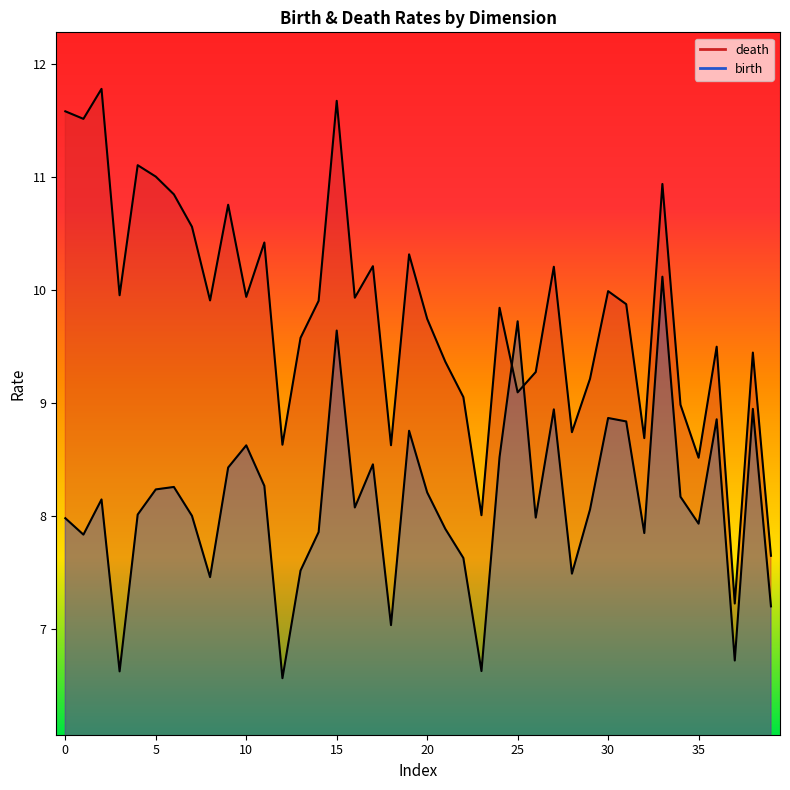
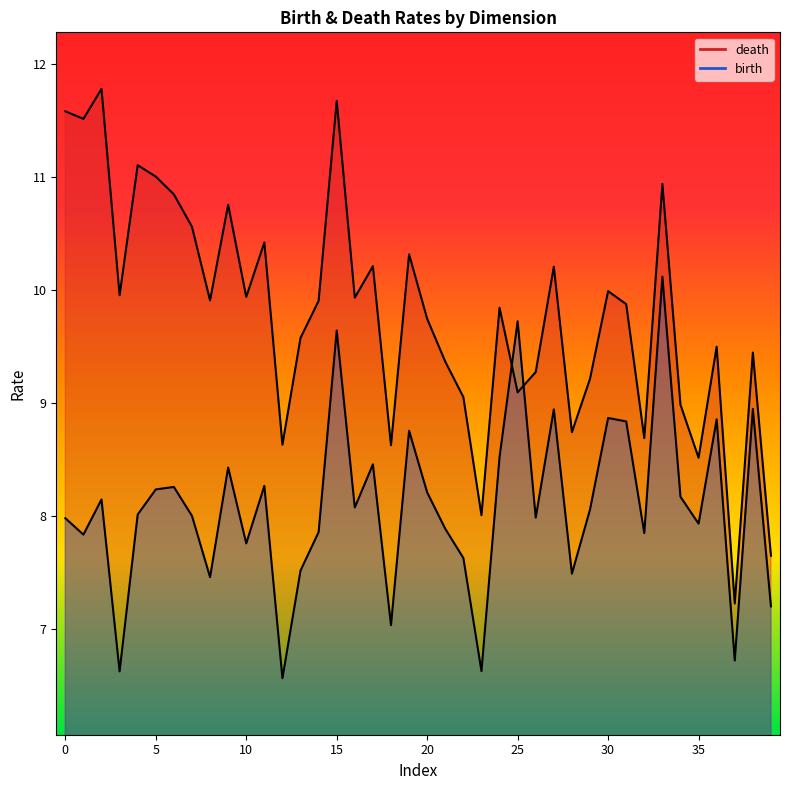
birth, 10: 8.63 -> 7.76
